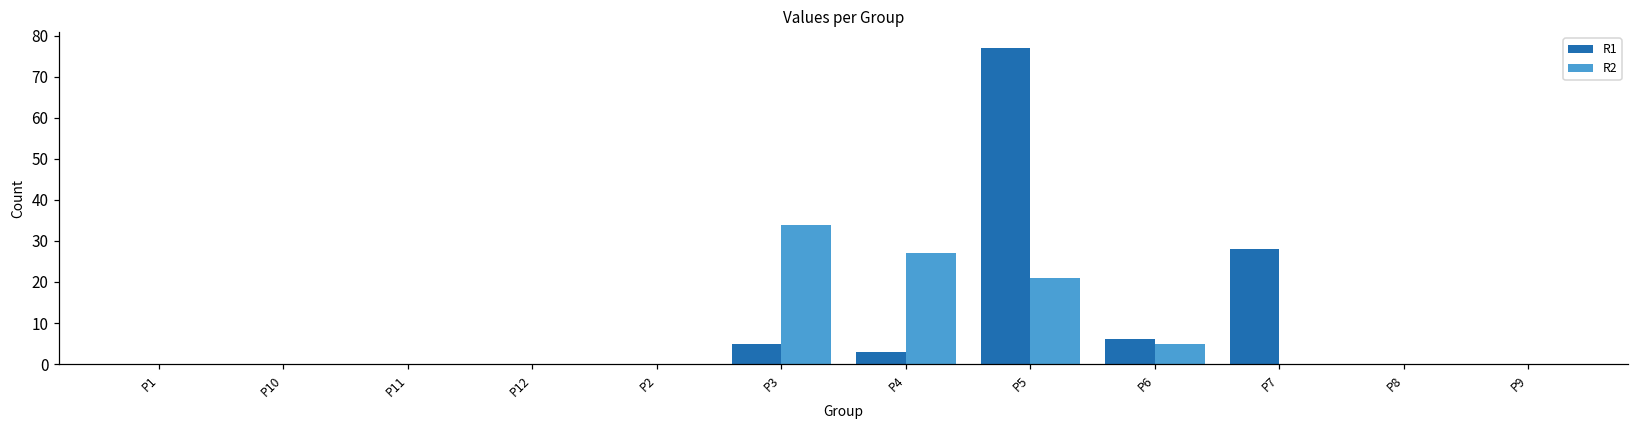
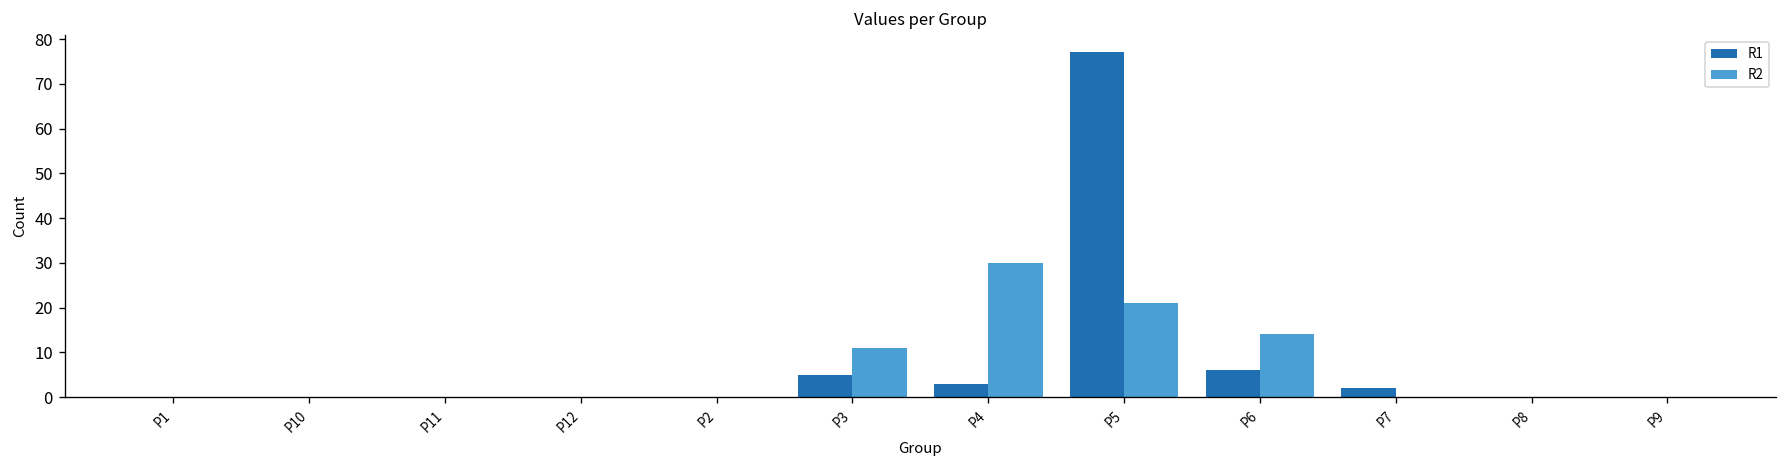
R2, P3: 34 -> 11
R2, P4: 27 -> 30
R2, P6: 5 -> 14
R1, P7: 28 -> 2
